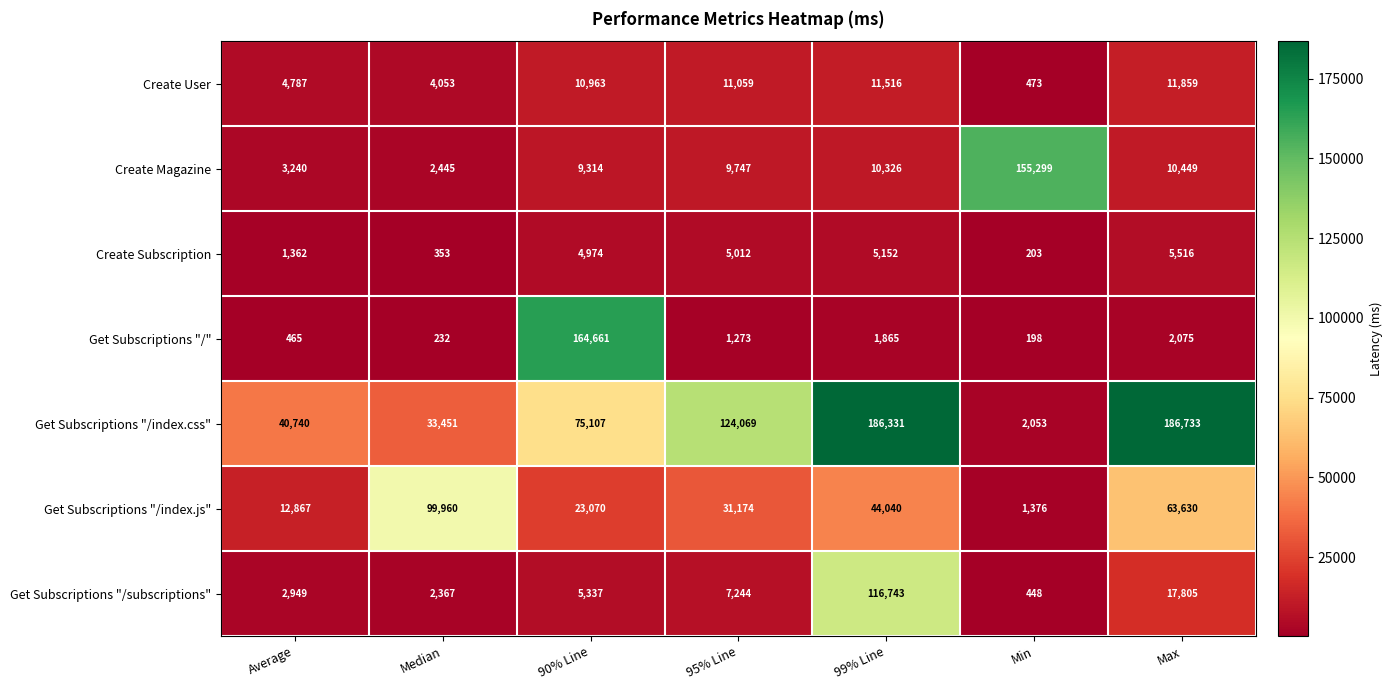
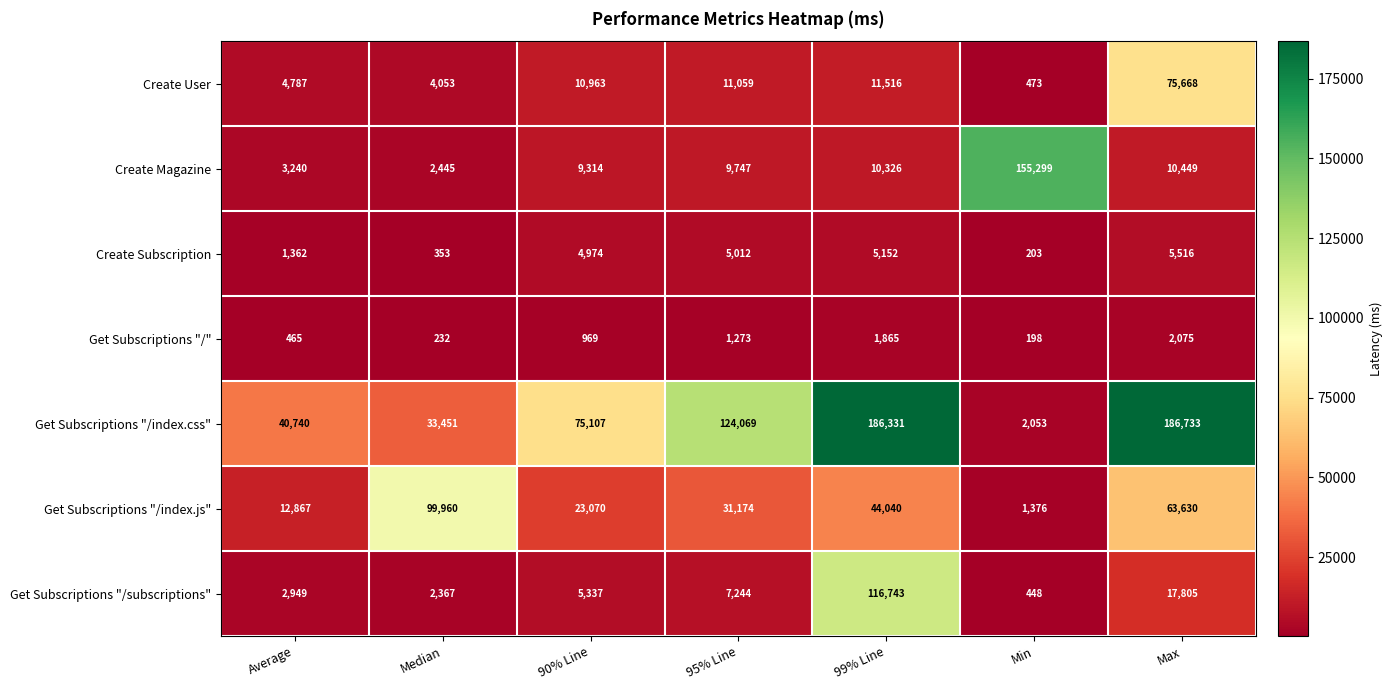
Create User, Max: 11,859 -> 75,668
Get Subscriptions "/", 90% Line: 164,661 -> 969
